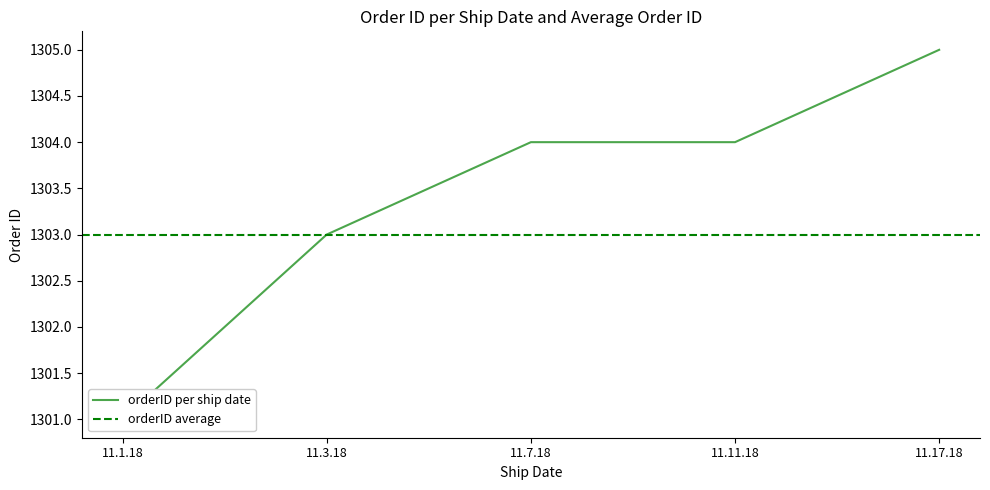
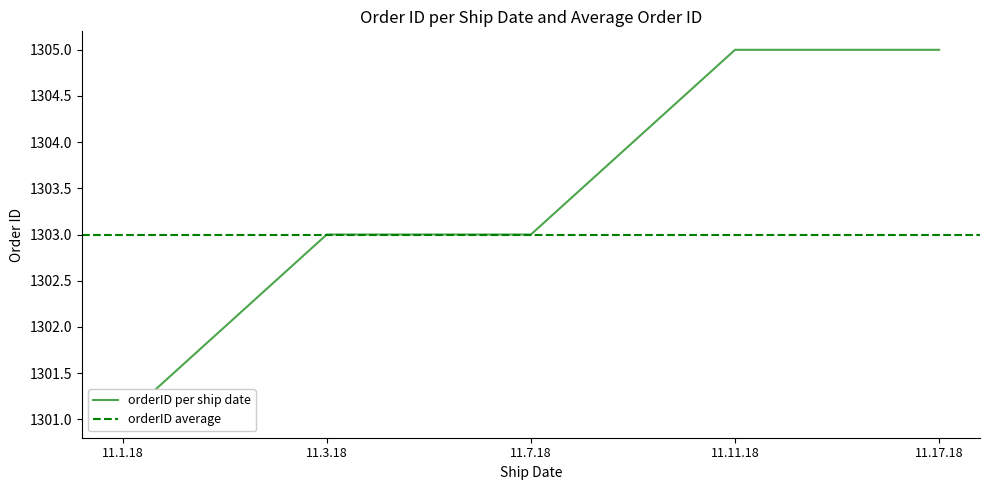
11.7.18: 1304 -> 1303
11.11.18: 1304 -> 1305
